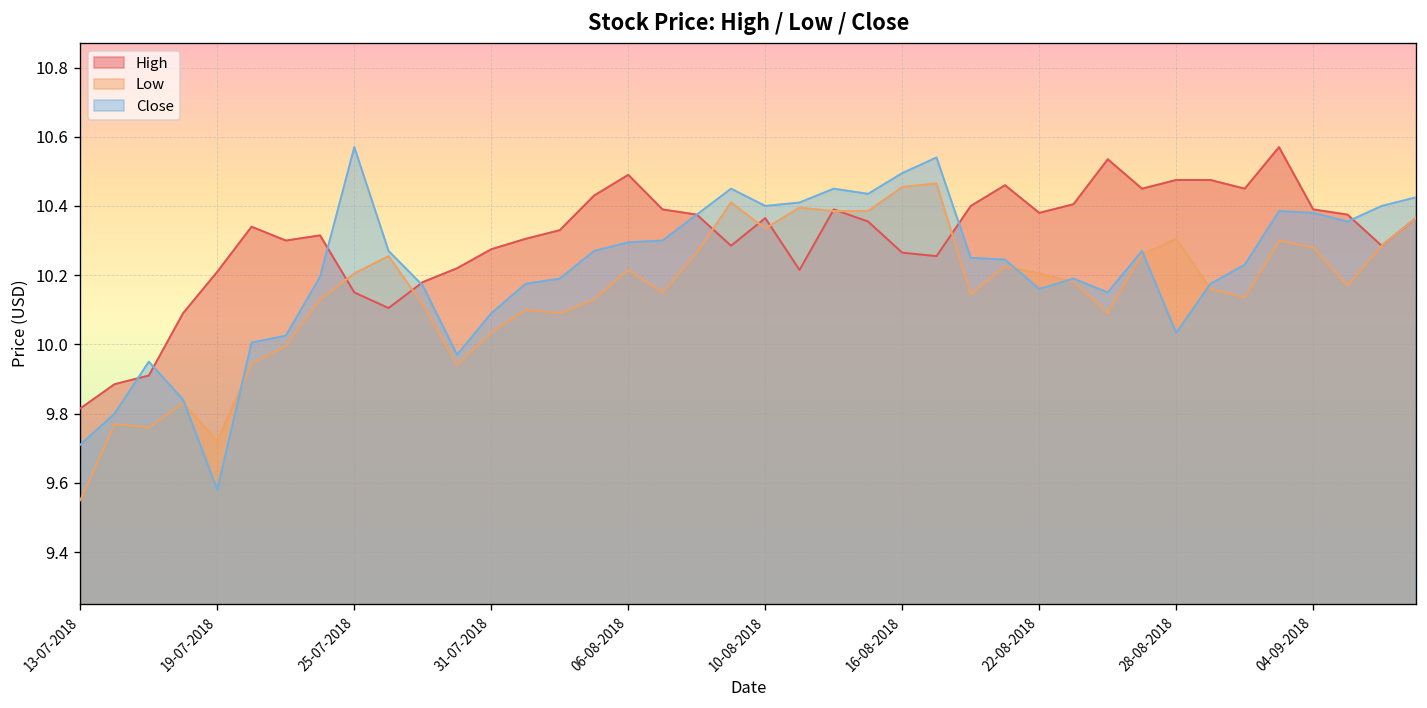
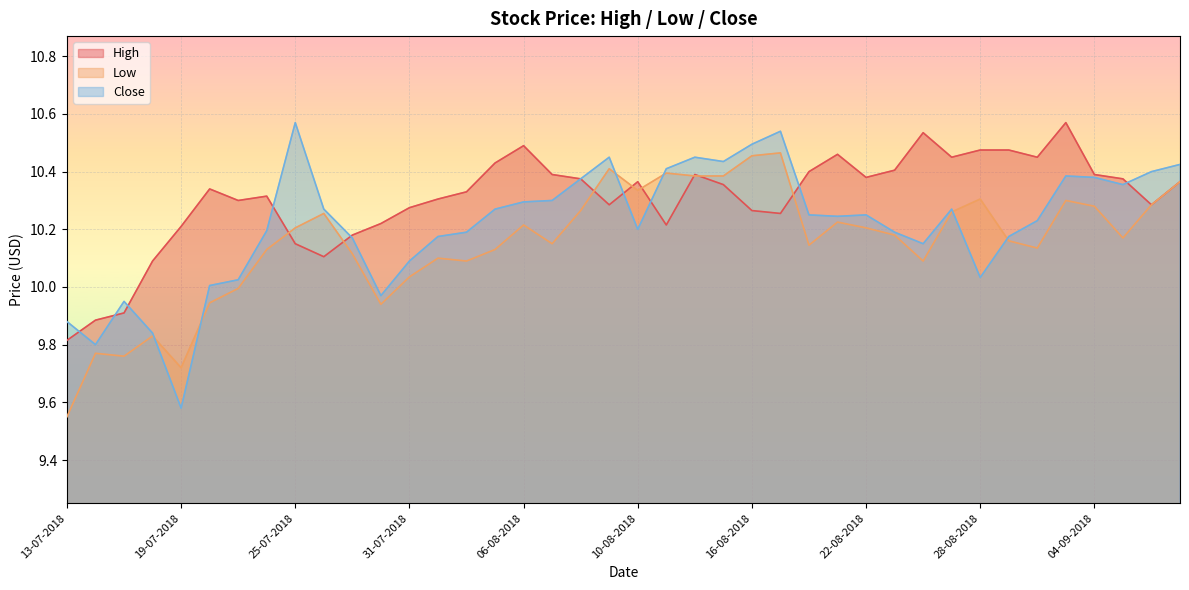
Close, 13-07-2018: 9.71 -> 9.88
Close, 10-08-2018: 10.4 -> 10.2
Close, 22-08-2018: 10.16 -> 10.25
